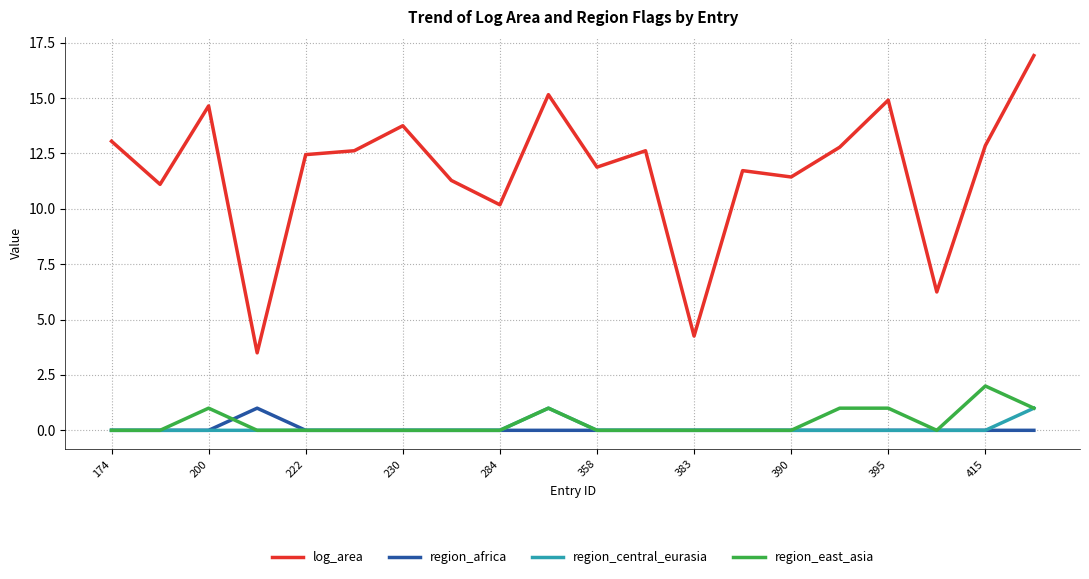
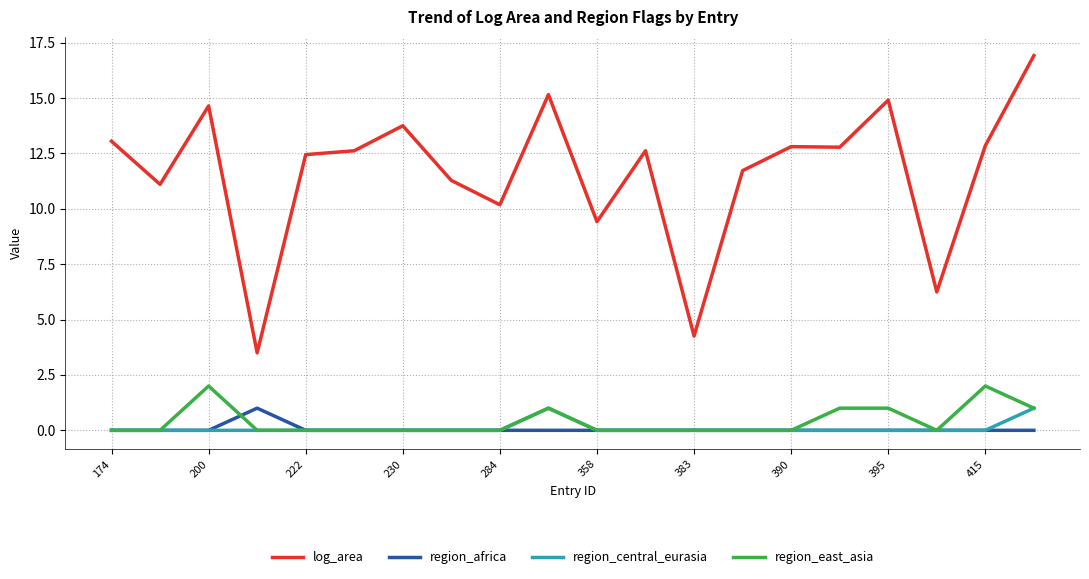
region_east_asia, 200: 1 -> 2
log_area, 358: 11.9 -> 9.4
log_area, 390: 11.4 -> 12.8
